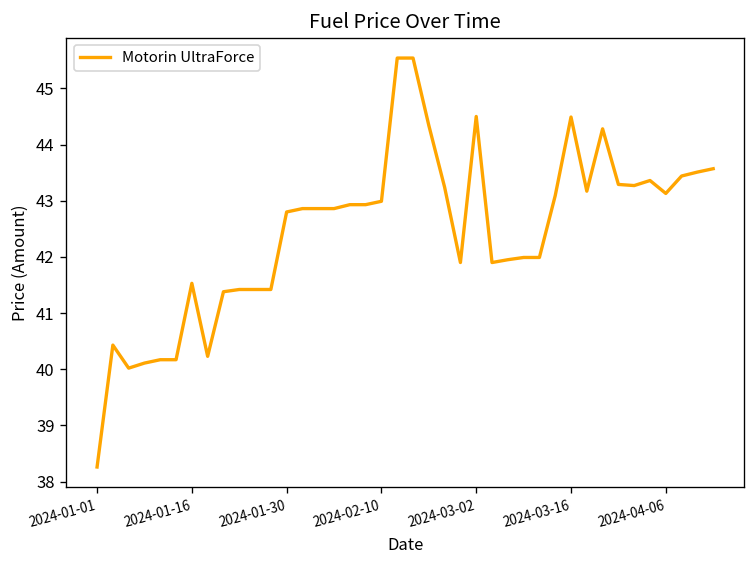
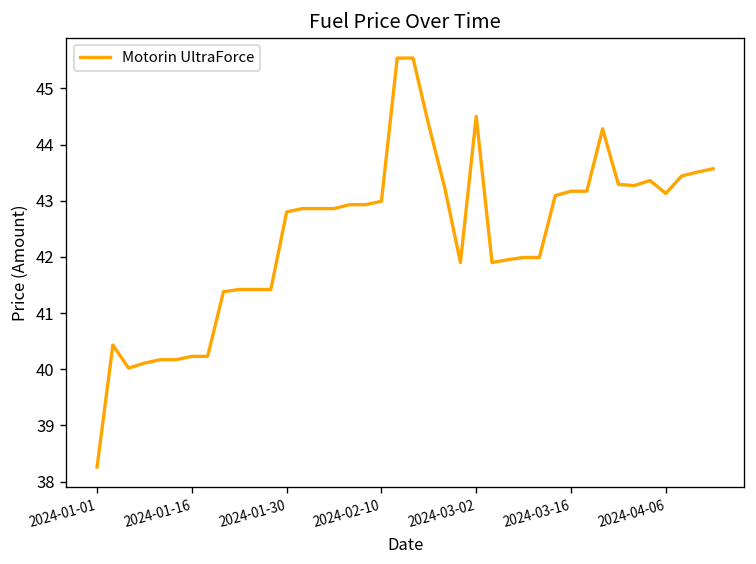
2024-01-16: 41.5 -> 40.2
2024-03-16: 44.5 -> 43.2
